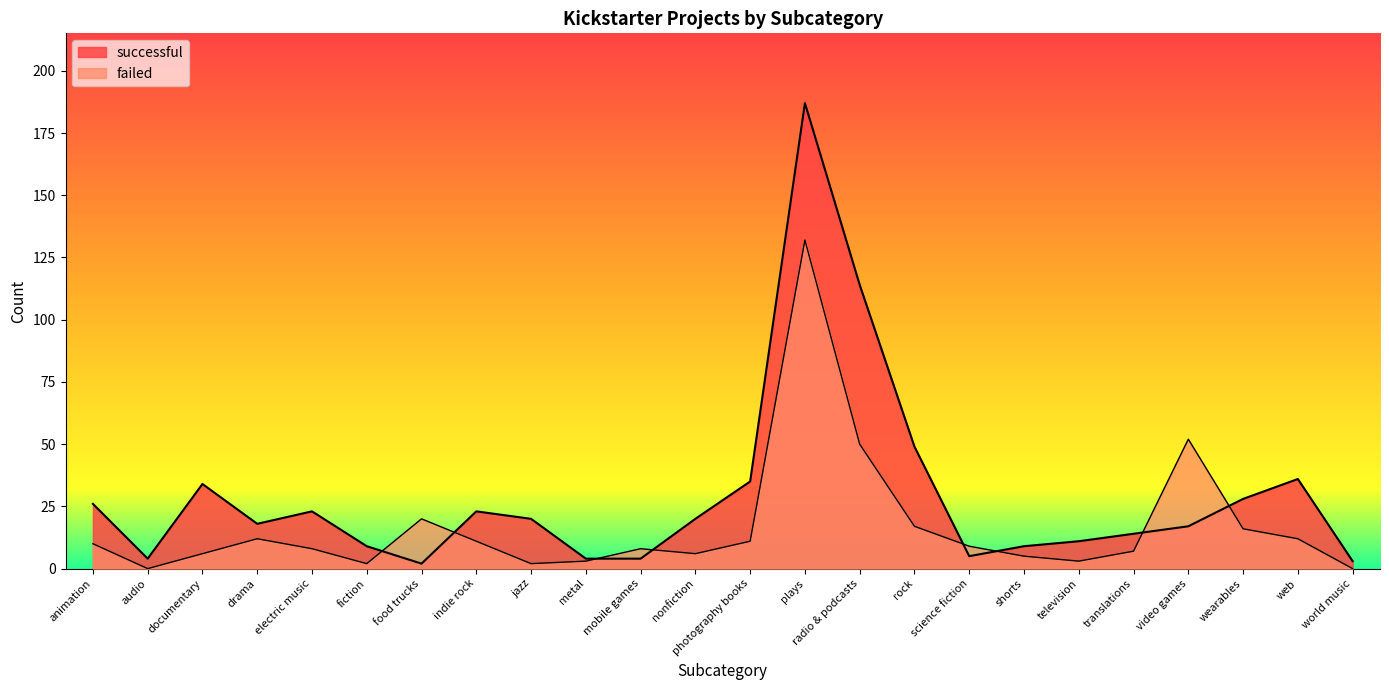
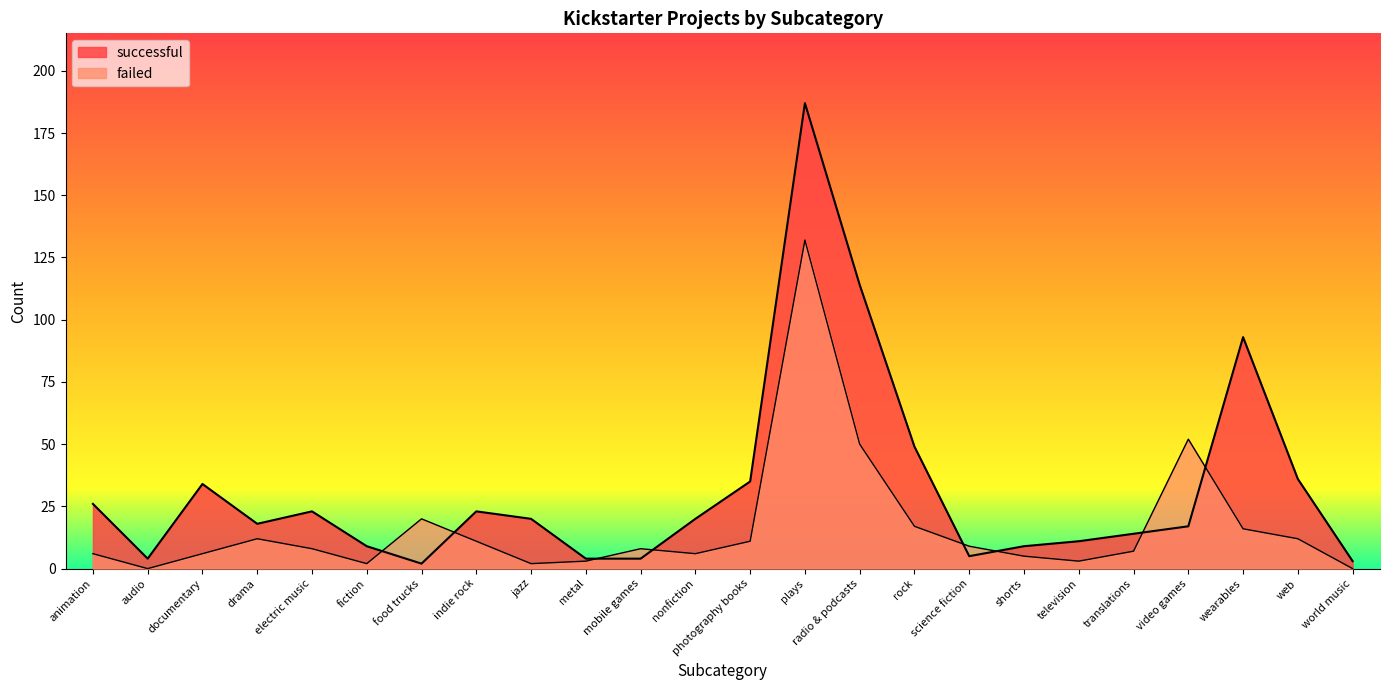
failed, animation: 10 -> 6
successful, wearables: 28 -> 93
